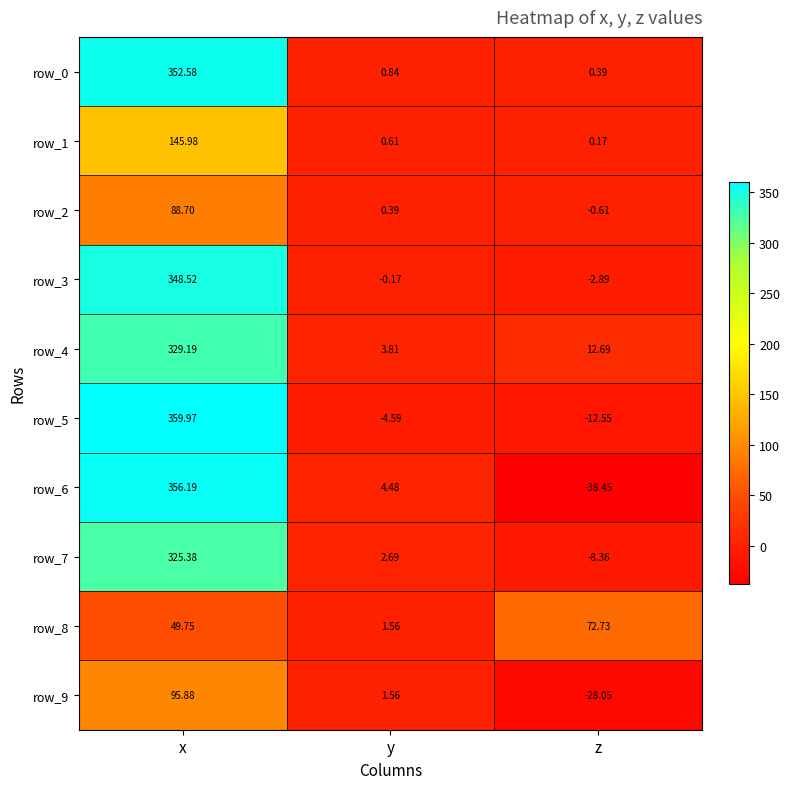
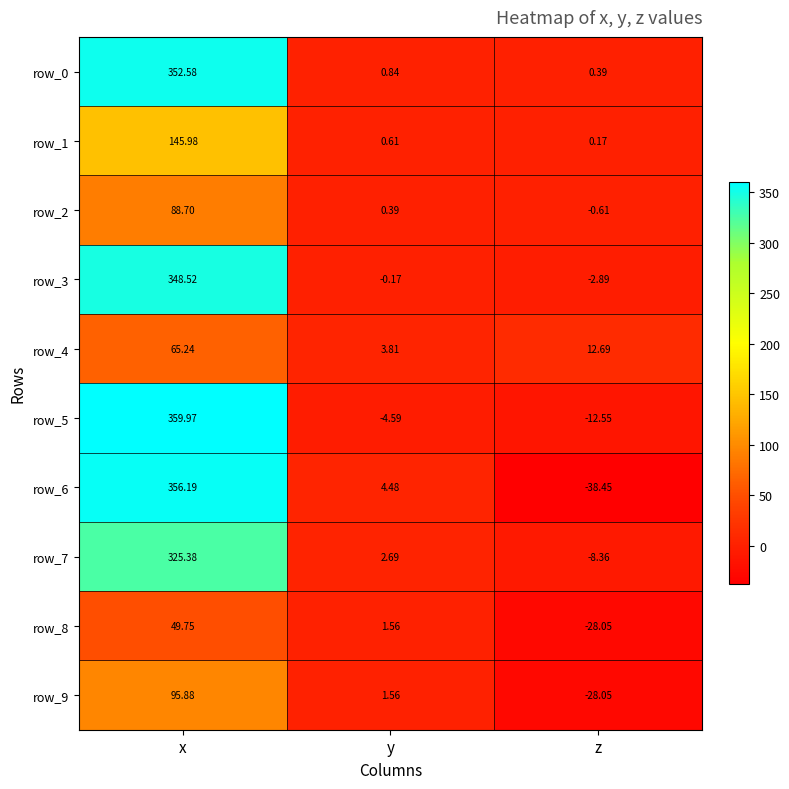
row_4, x: 329.19 -> 65.24
row_8, z: 72.73 -> -28.05
